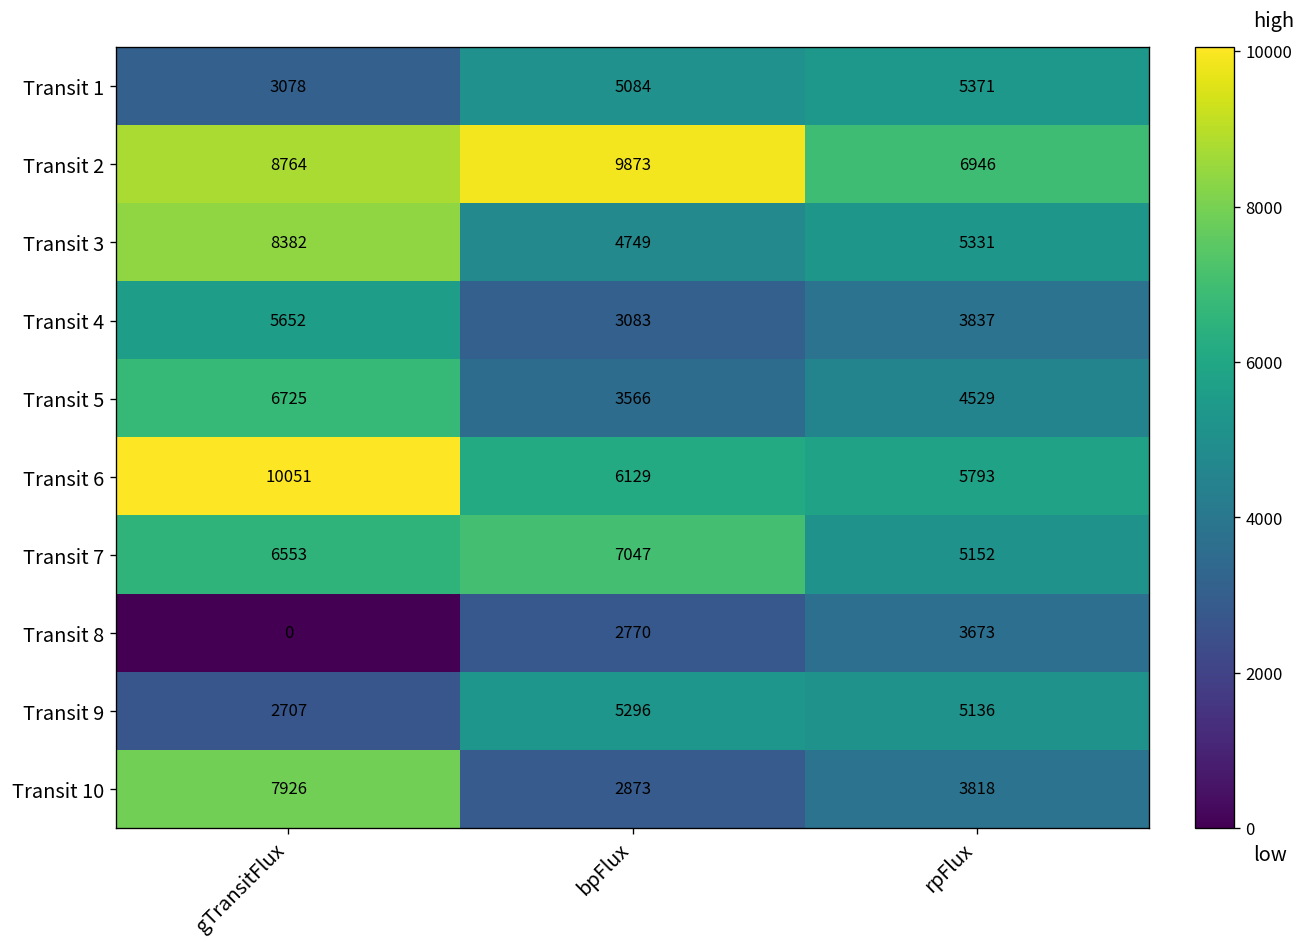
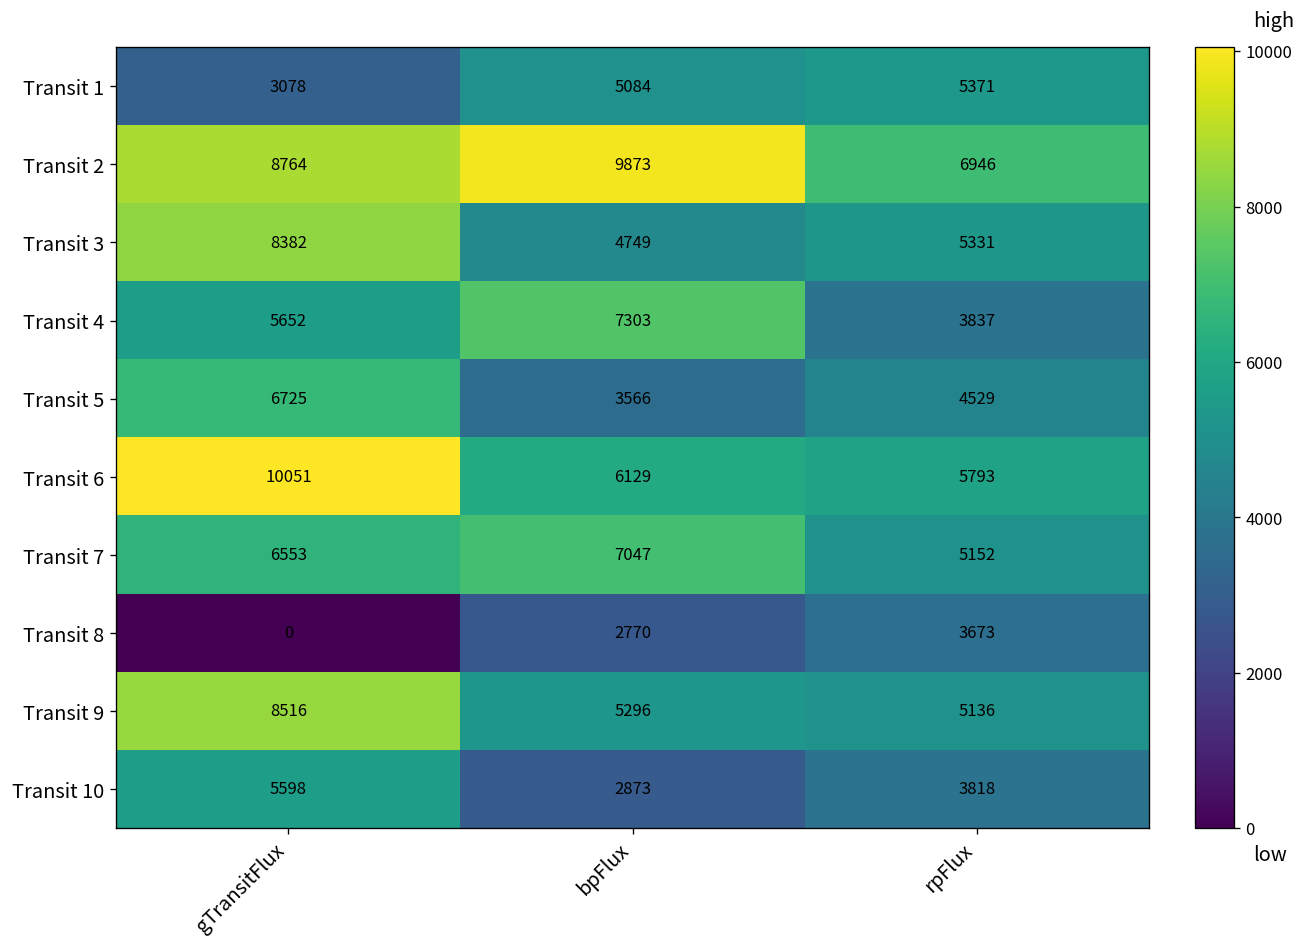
Transit 4, bpFlux: 3083 -> 7303
Transit 9, gTransitFlux: 2707 -> 8516
Transit 10, gTransitFlux: 7926 -> 5598
